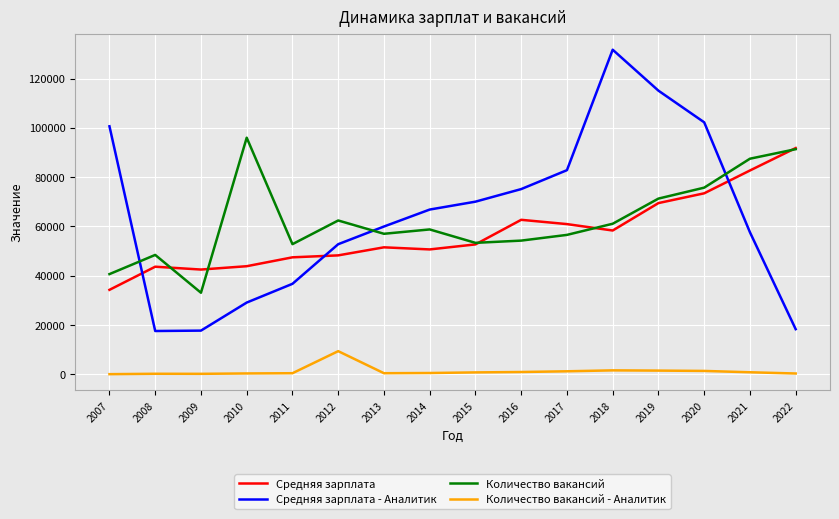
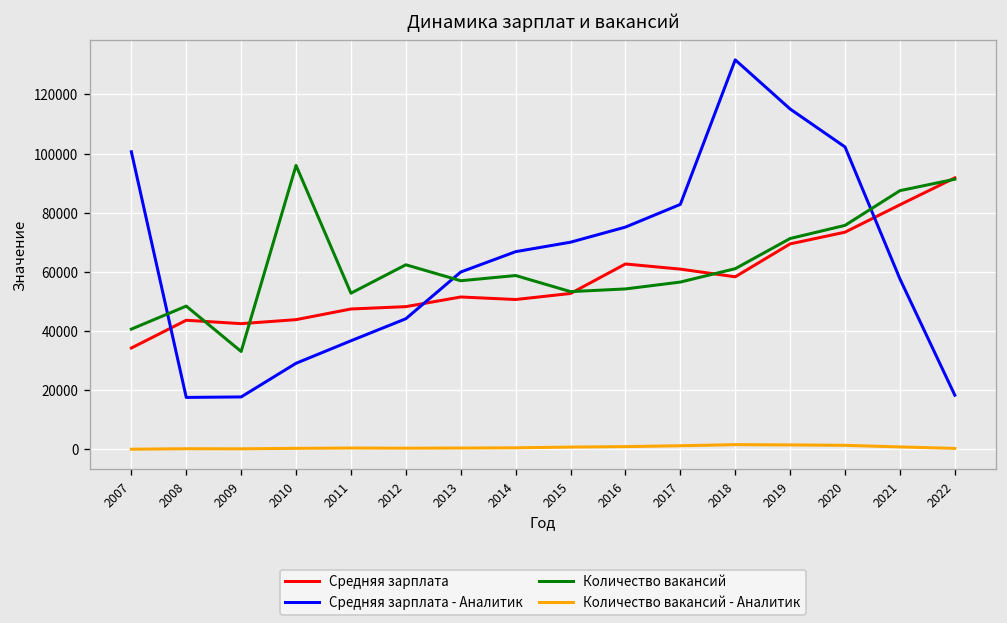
Средняя зарплата - Аналитик, 2012: 53000 -> 44000
Количество вакансий - Аналитик, 2012: 9000 -> 0
